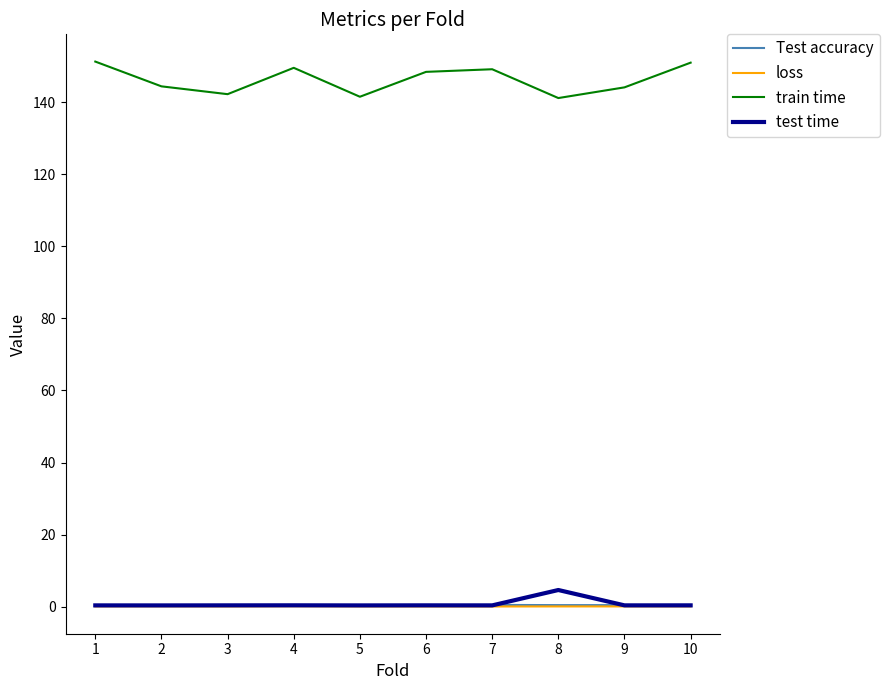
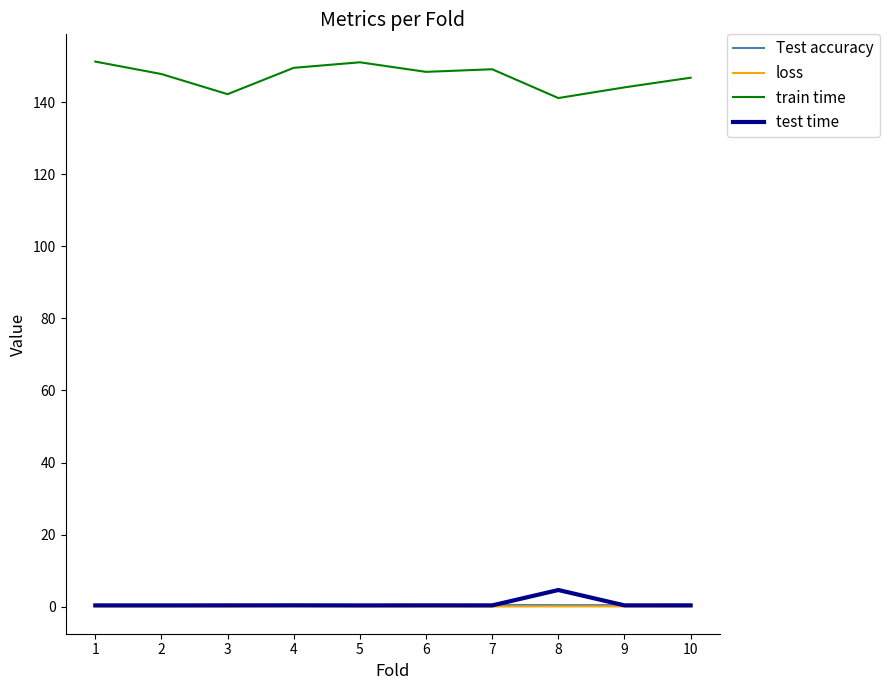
train time, 2: 144 -> 148
train time, 5: 142 -> 151
train time, 10: 151 -> 147
